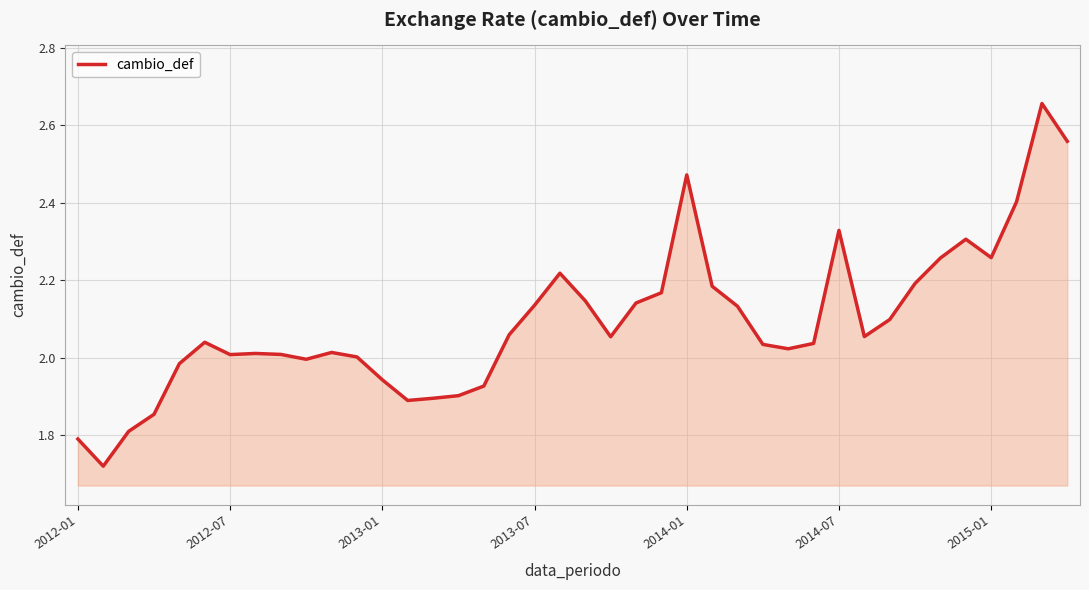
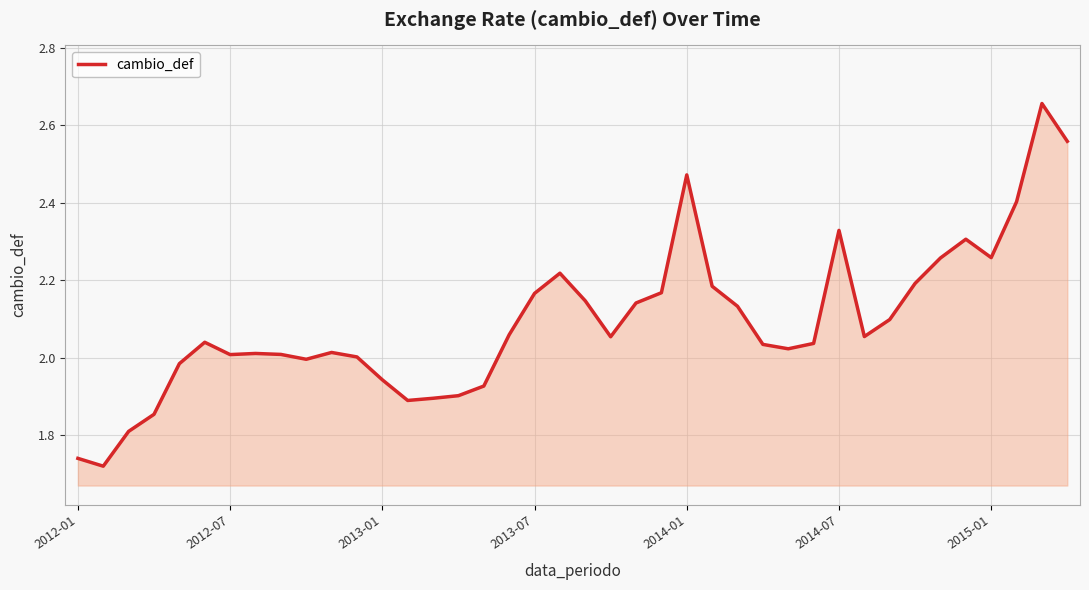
2012-01: 1.79 -> 1.74
2013-07: 2.14 -> 2.17
